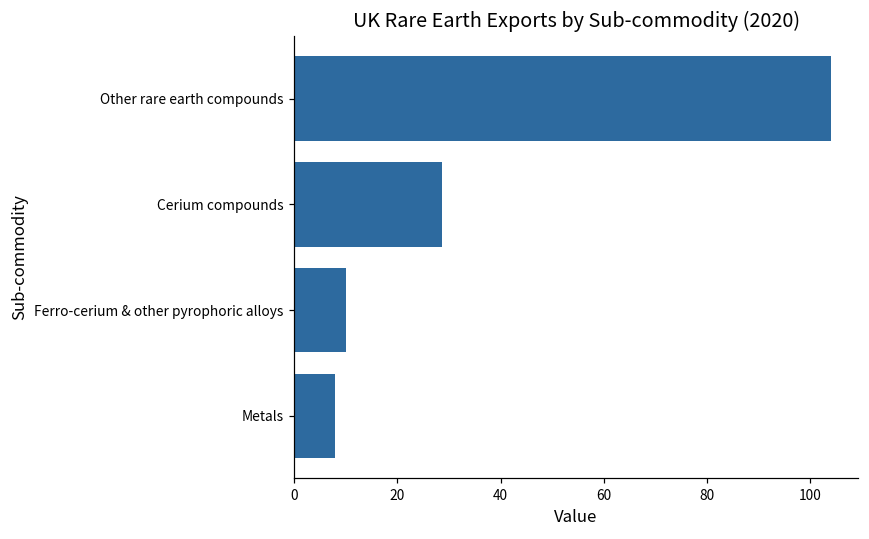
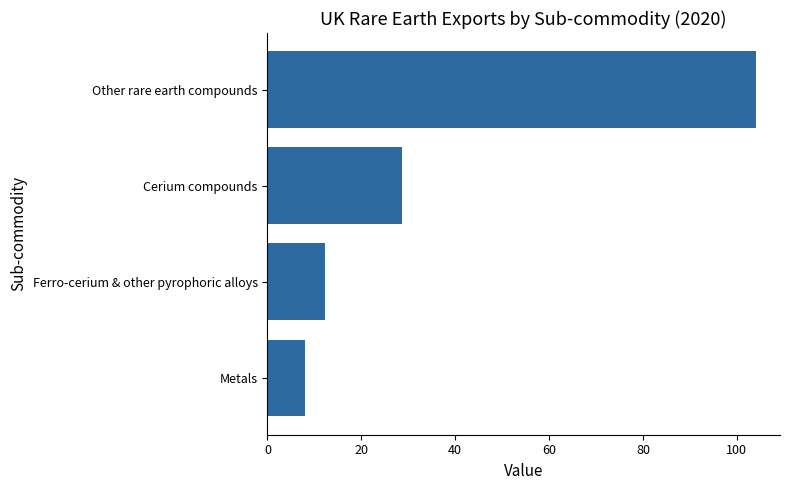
Ferro-cerium & other pyrophoric alloys: 10 -> 12
